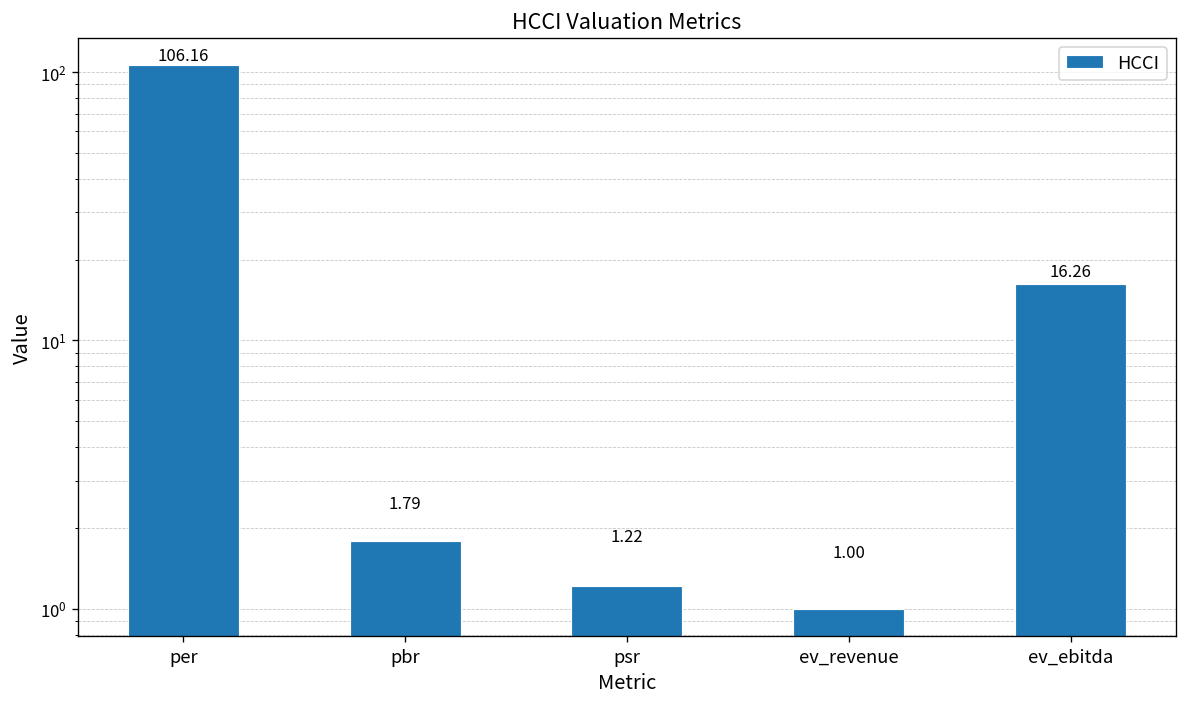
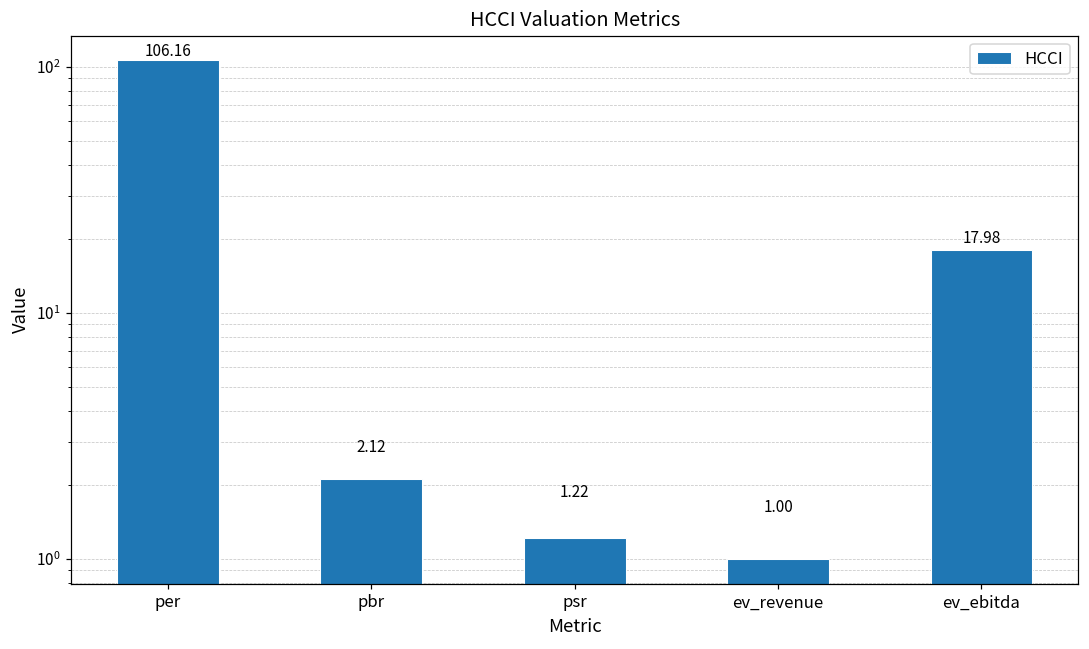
pbr: 1.79 -> 2.12
ev_ebitda: 16.26 -> 17.98
